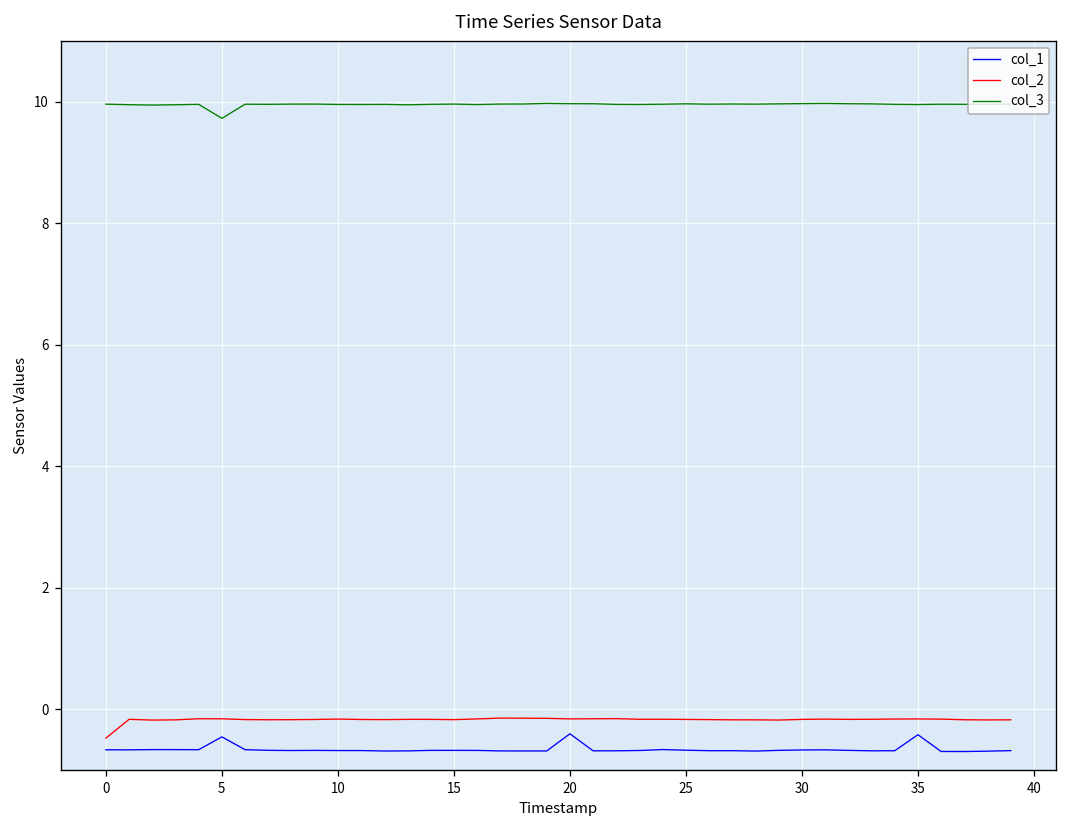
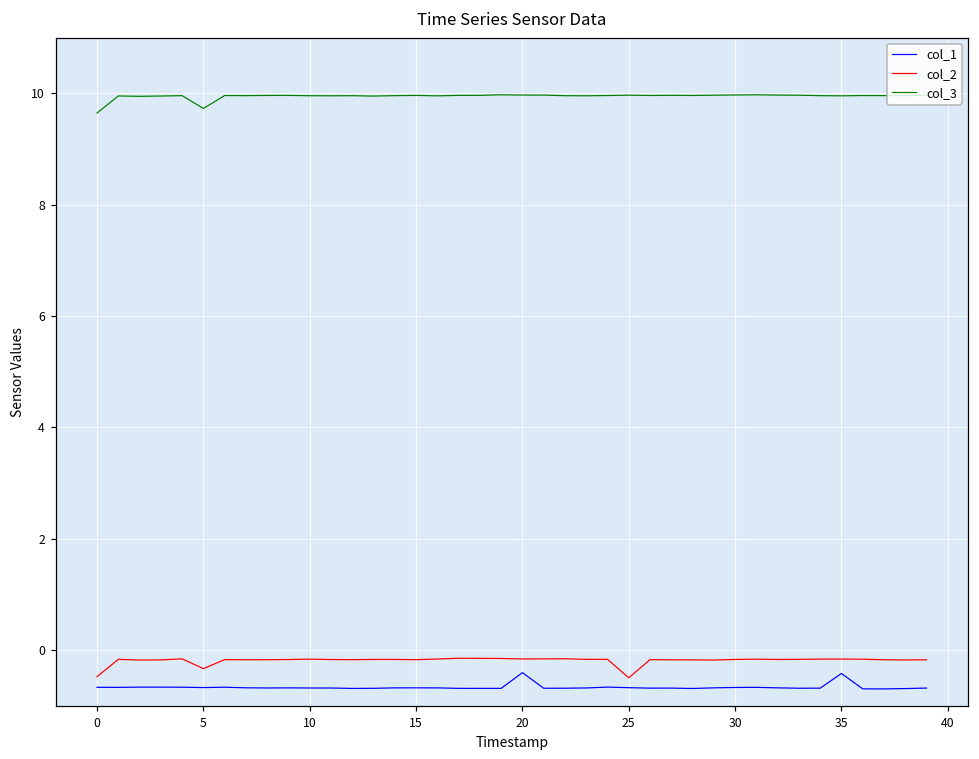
col_3, 0: 10.0 -> 9.6
col_1, 5: -0.5 -> -0.7
col_2, 5: -0.2 -> -0.3
col_2, 25: -0.2 -> -0.5
